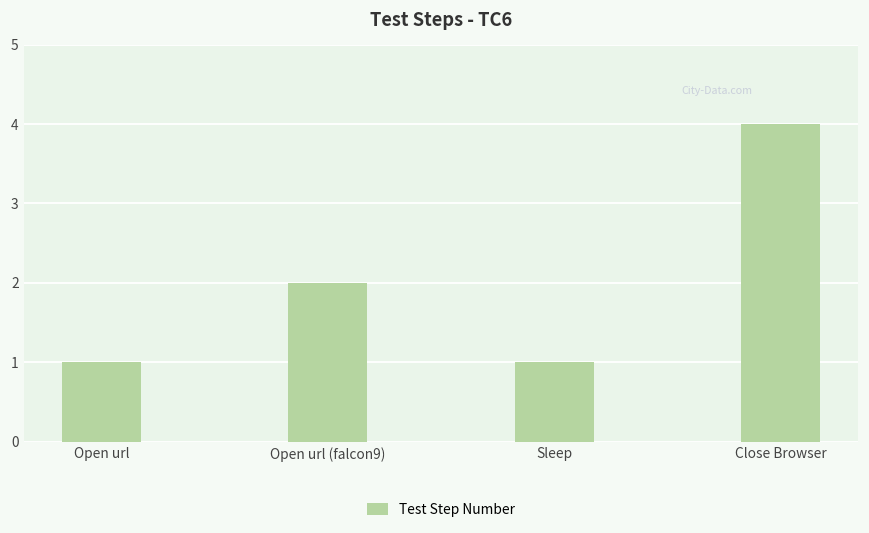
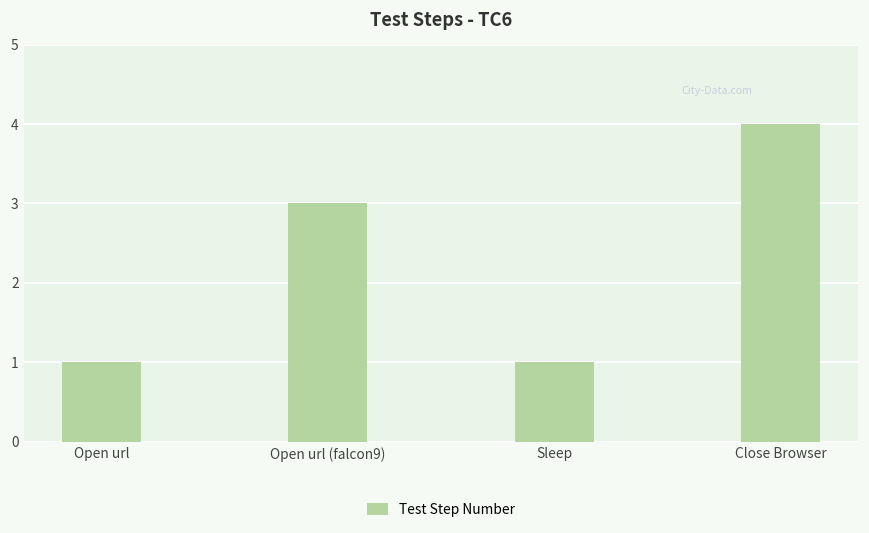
Open url (falcon9): 2 -> 3
